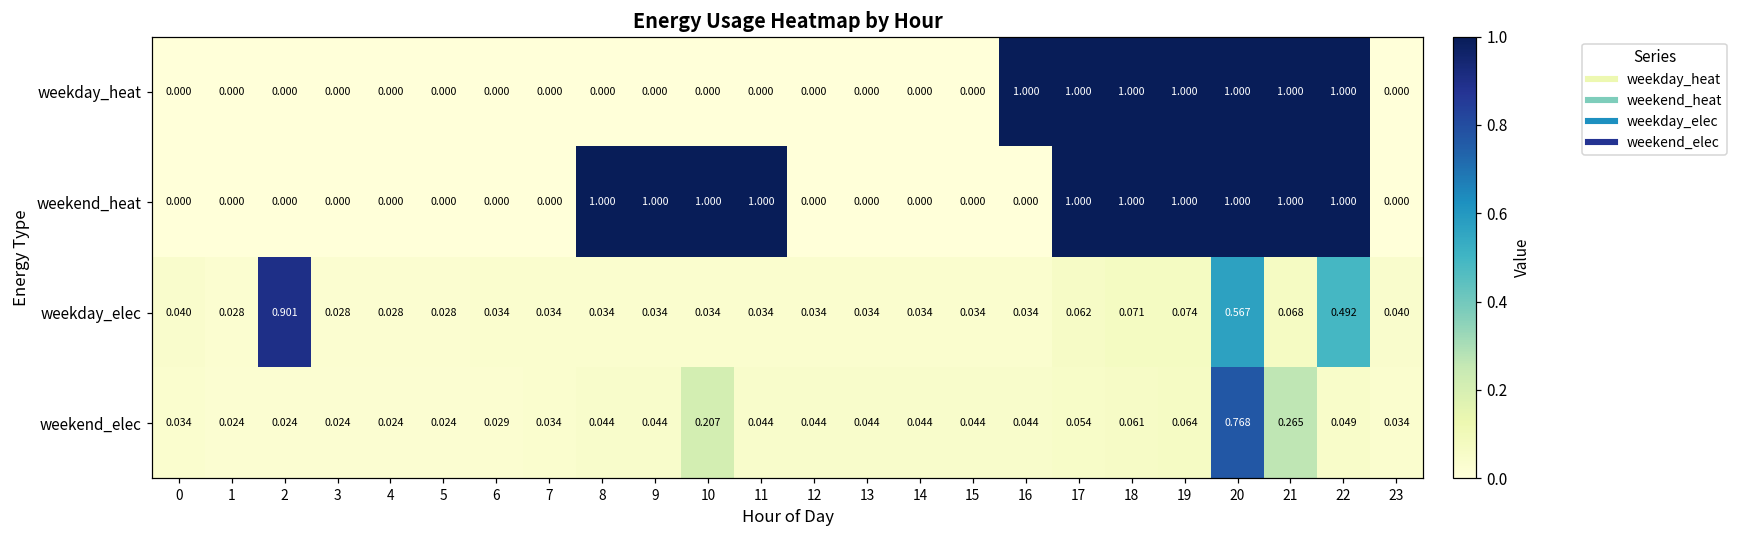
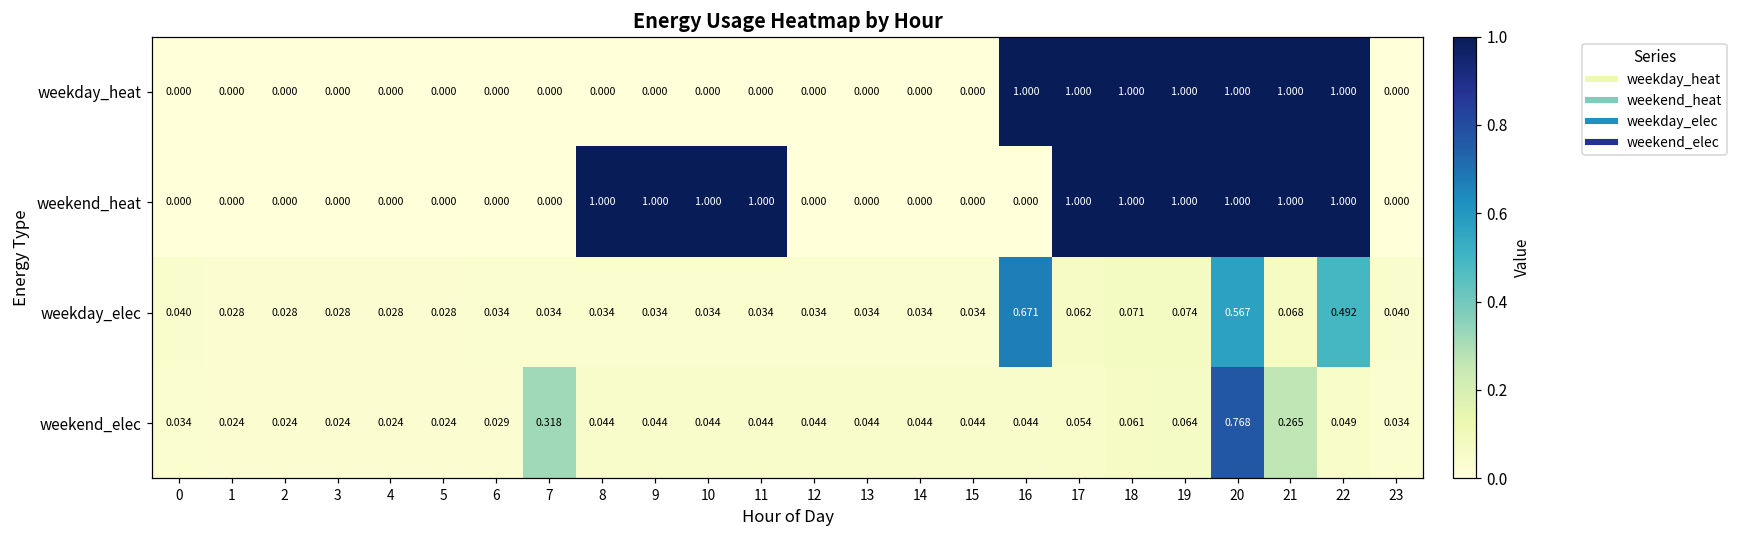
weekday_elec, 2: 0.901 -> 0.028
weekday_elec, 16: 0.034 -> 0.671
weekend_elec, 7: 0.034 -> 0.318
weekend_elec, 10: 0.207 -> 0.044
